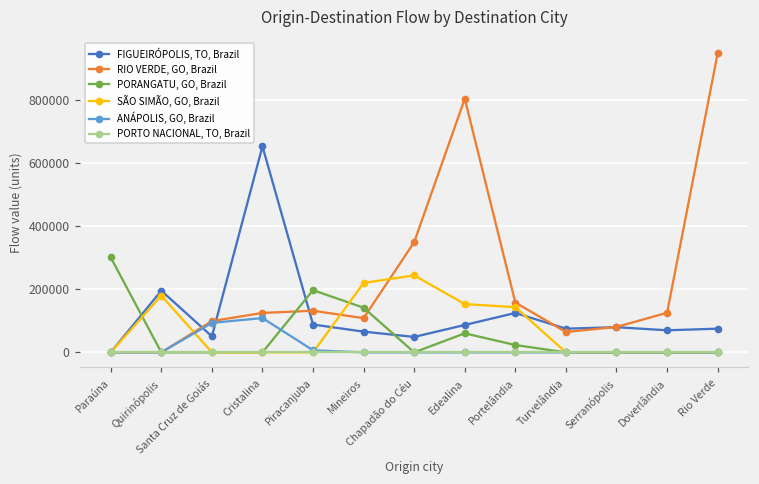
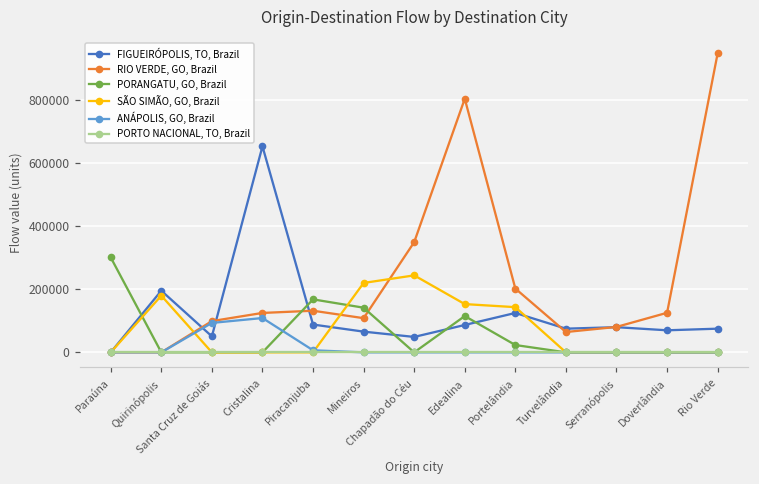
PORANGATU, GO, Brazil, Piracanjuba: 200000 -> 170000
PORANGATU, GO, Brazil, Edealina: 60000 -> 120000
RIO VERDE, GO, Brazil, Portelândia: 160000 -> 200000
